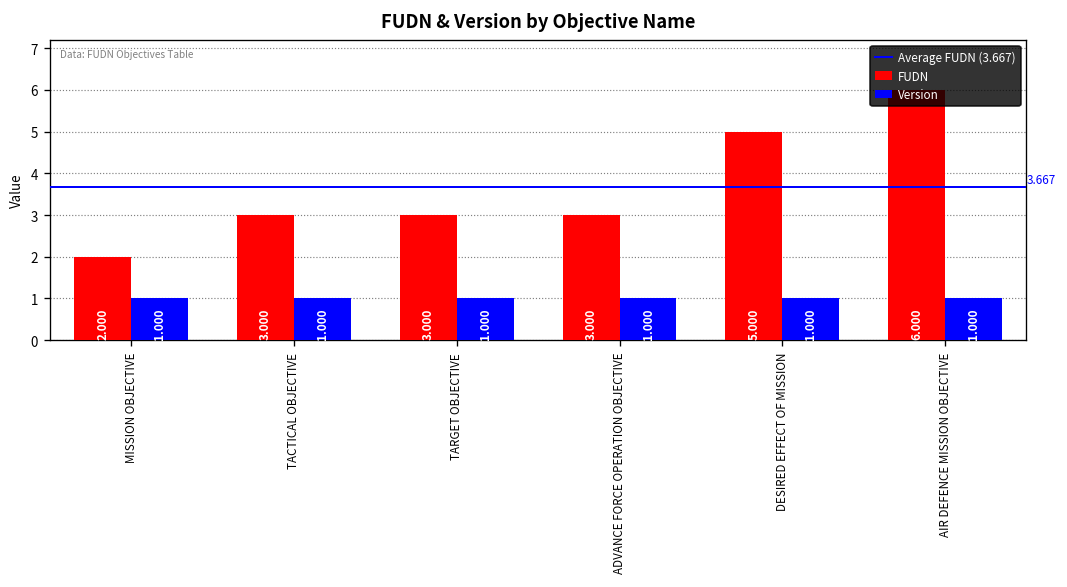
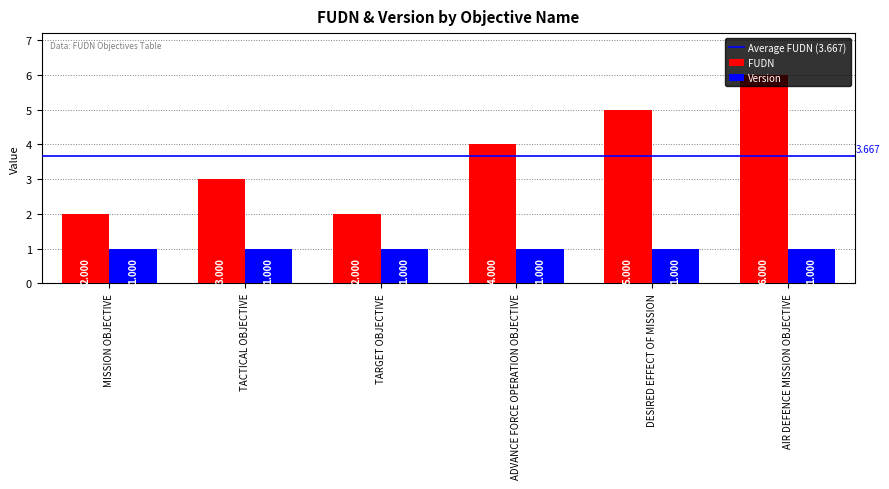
FUDN, TARGET OBJECTIVE: 3.000 -> 2.000
FUDN, ADVANCE FORCE OPERATION OBJECTIVE: 3.000 -> 4.000
